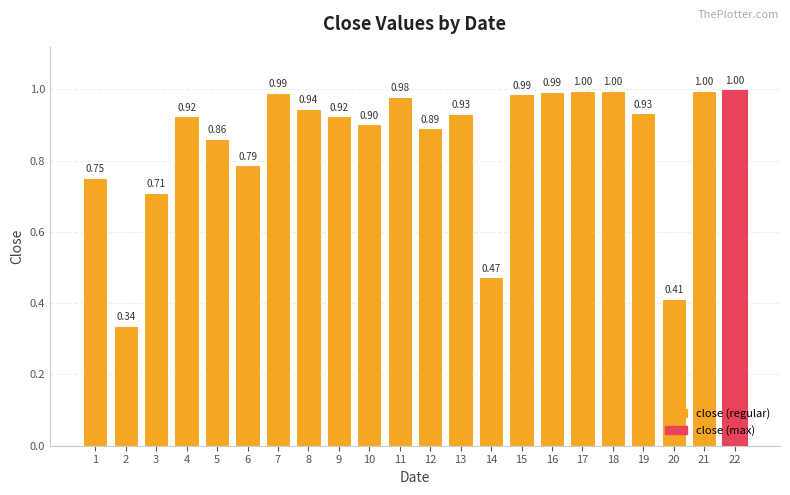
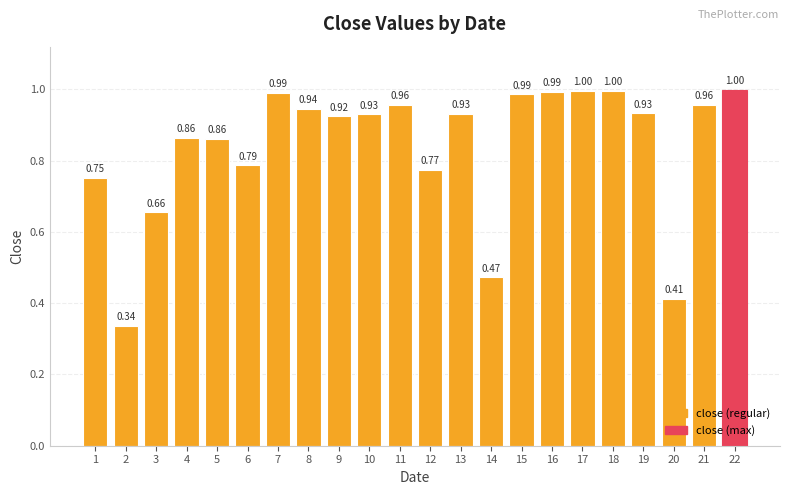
3: 0.71 -> 0.66
4: 0.92 -> 0.86
10: 0.90 -> 0.93
11: 0.98 -> 0.96
12: 0.89 -> 0.77
21: 1.00 -> 0.96
